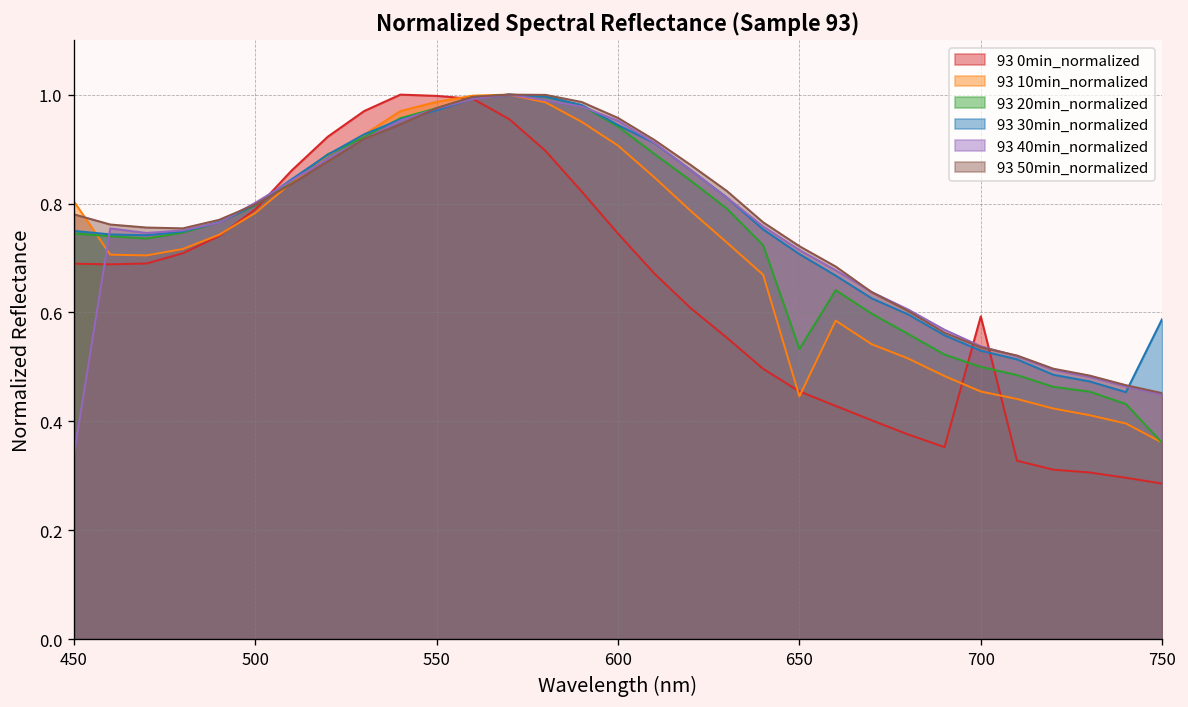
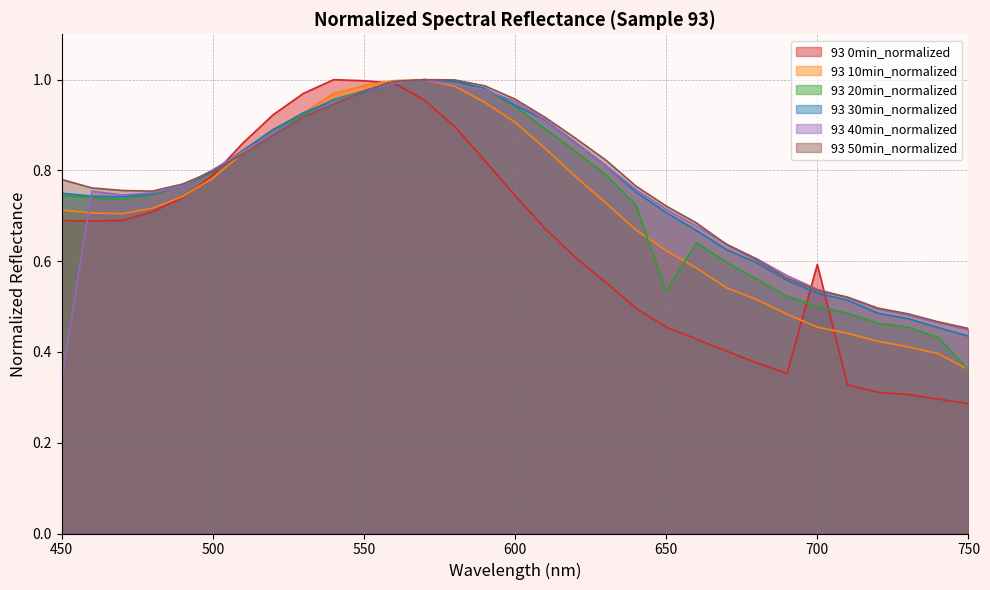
93 10min_normalized, 450: 0.80 -> 0.71
93 10min_normalized, 650: 0.45 -> 0.62
93 30min_normalized, 750: 0.59 -> 0.44
